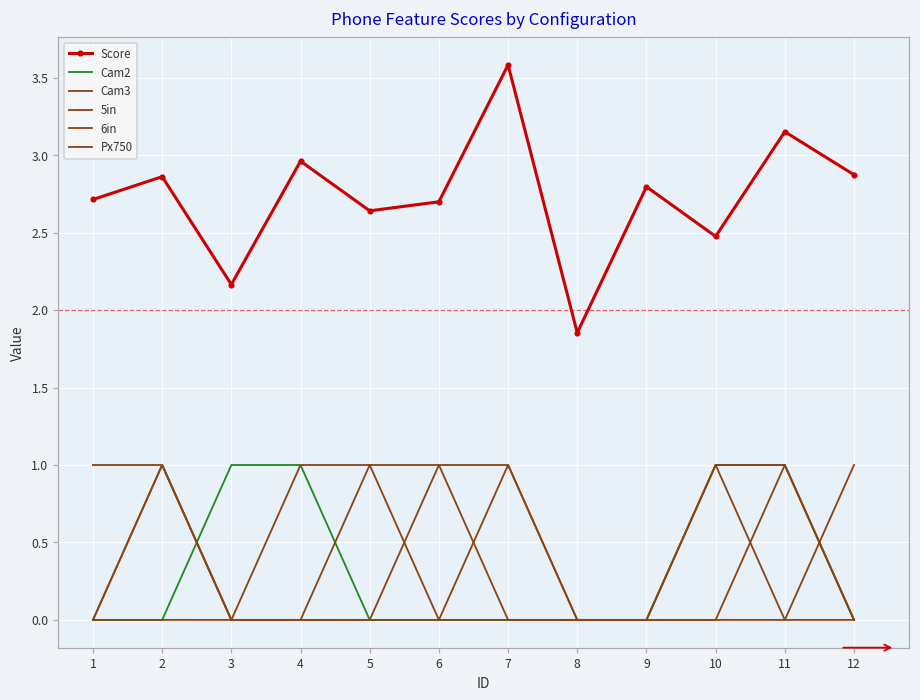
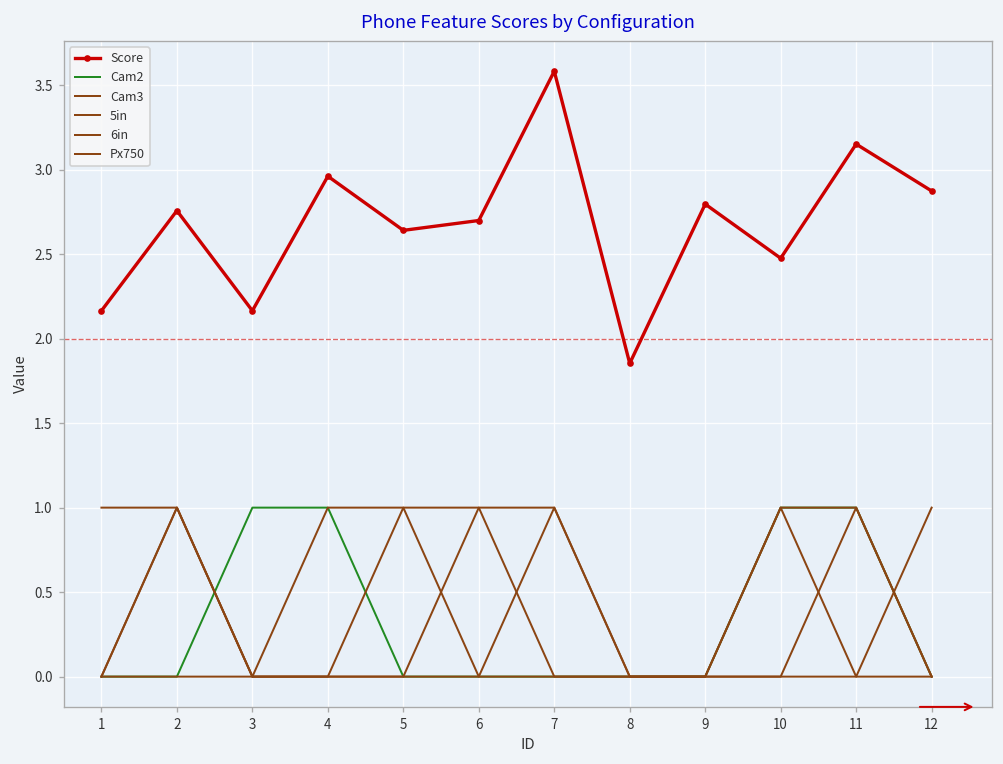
Score, 1: 2.71 -> 2.17
Score, 2: 2.86 -> 2.76
